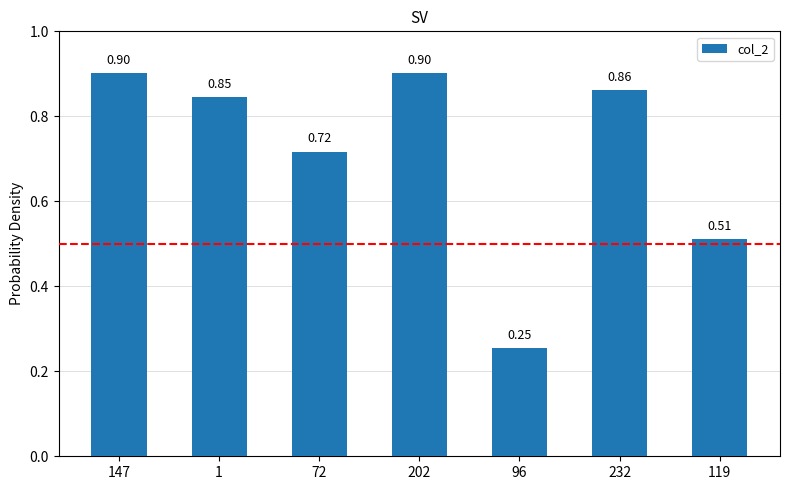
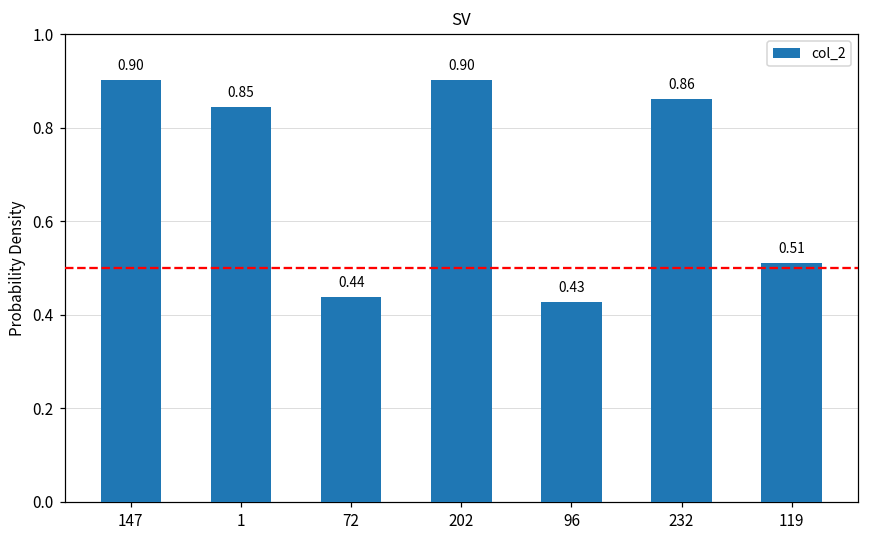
72: 0.72 -> 0.44
96: 0.25 -> 0.43
